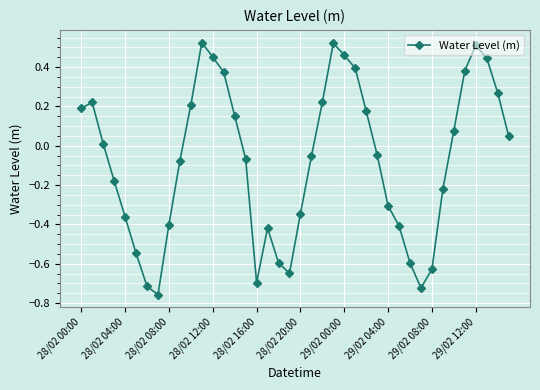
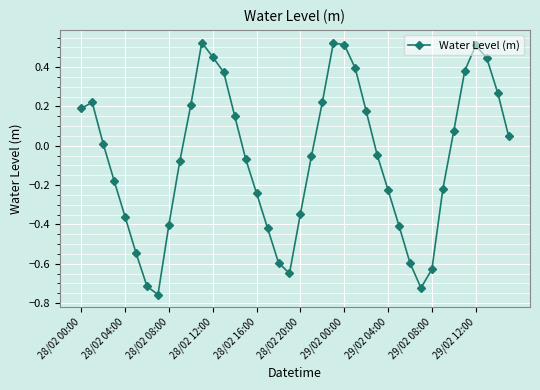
28/02 16:00: -0.70 -> -0.24
29/02 00:00: 0.46 -> 0.51
29/02 04:00: -0.31 -> -0.23
